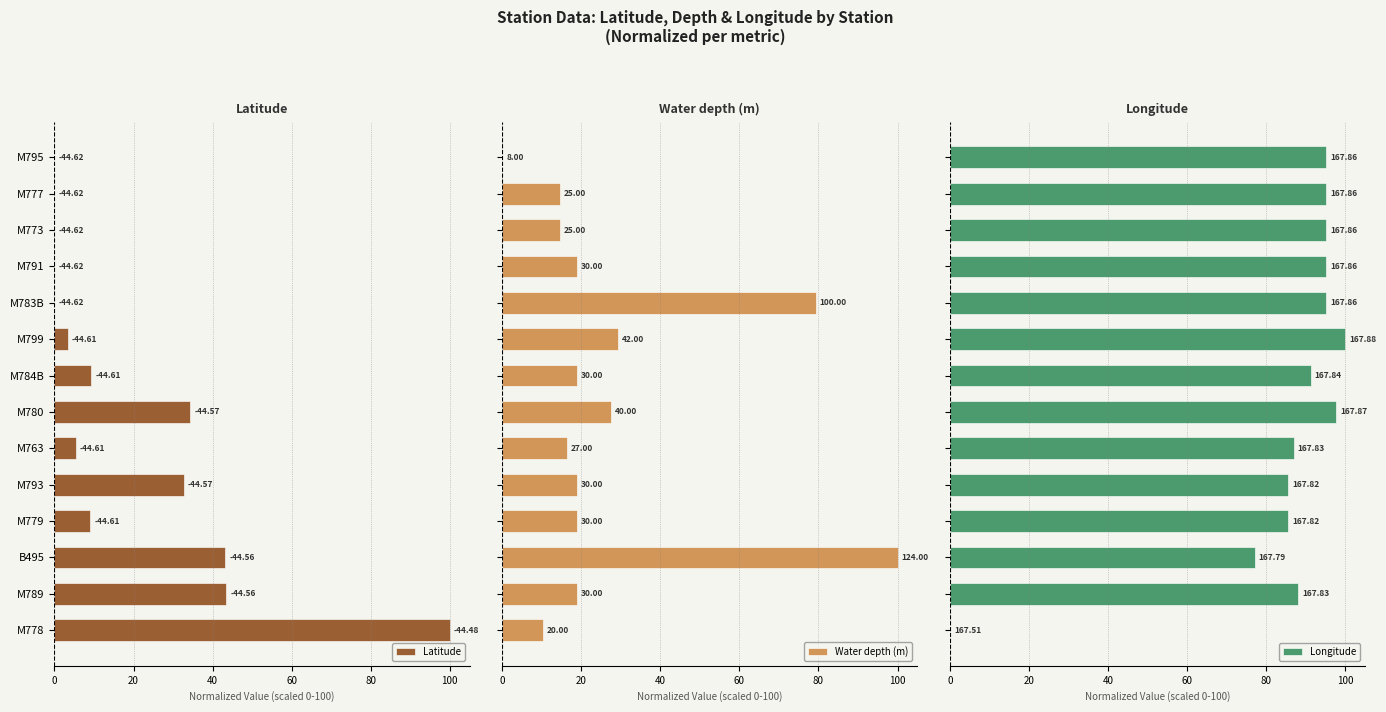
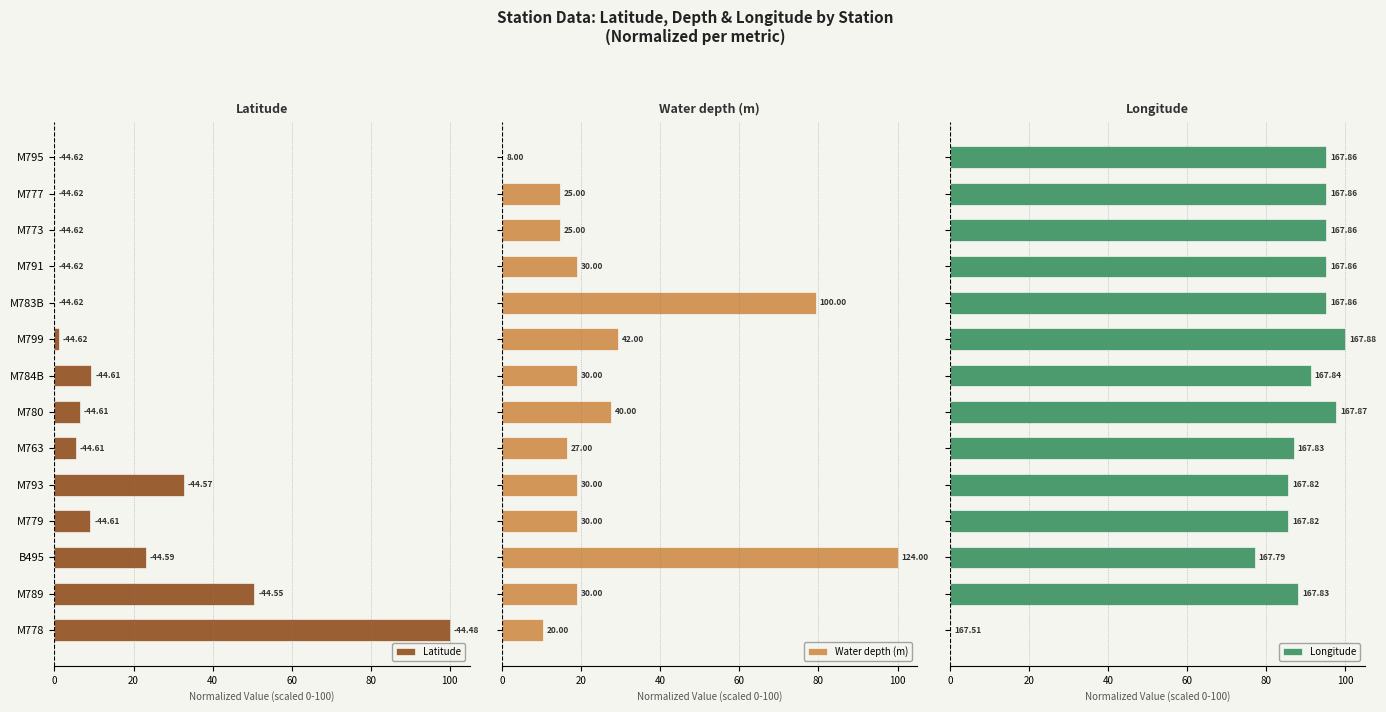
Latitude, M799: -44.61 -> -44.62
Latitude, M780: -44.57 -> -44.61
Latitude, B495: -44.56 -> -44.59
Latitude, M789: -44.56 -> -44.55
